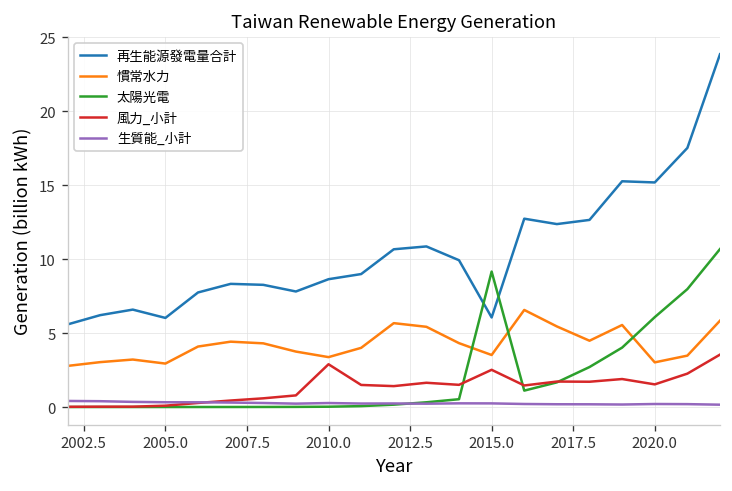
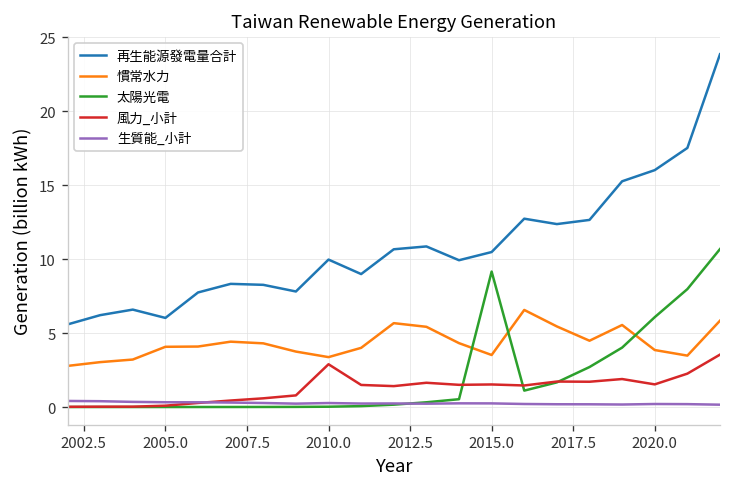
慣常水力, 2005.0: 2.9 -> 4.1
再生能源發電量合計, 2010.0: 8.6 -> 10.0
再生能源發電量合計, 2015.0: 6.1 -> 10.5
風力_小計, 2015.0: 2.5 -> 1.5
再生能源發電量合計, 2020.0: 15.2 -> 16.0
慣常水力, 2020.0: 3.0 -> 3.9
